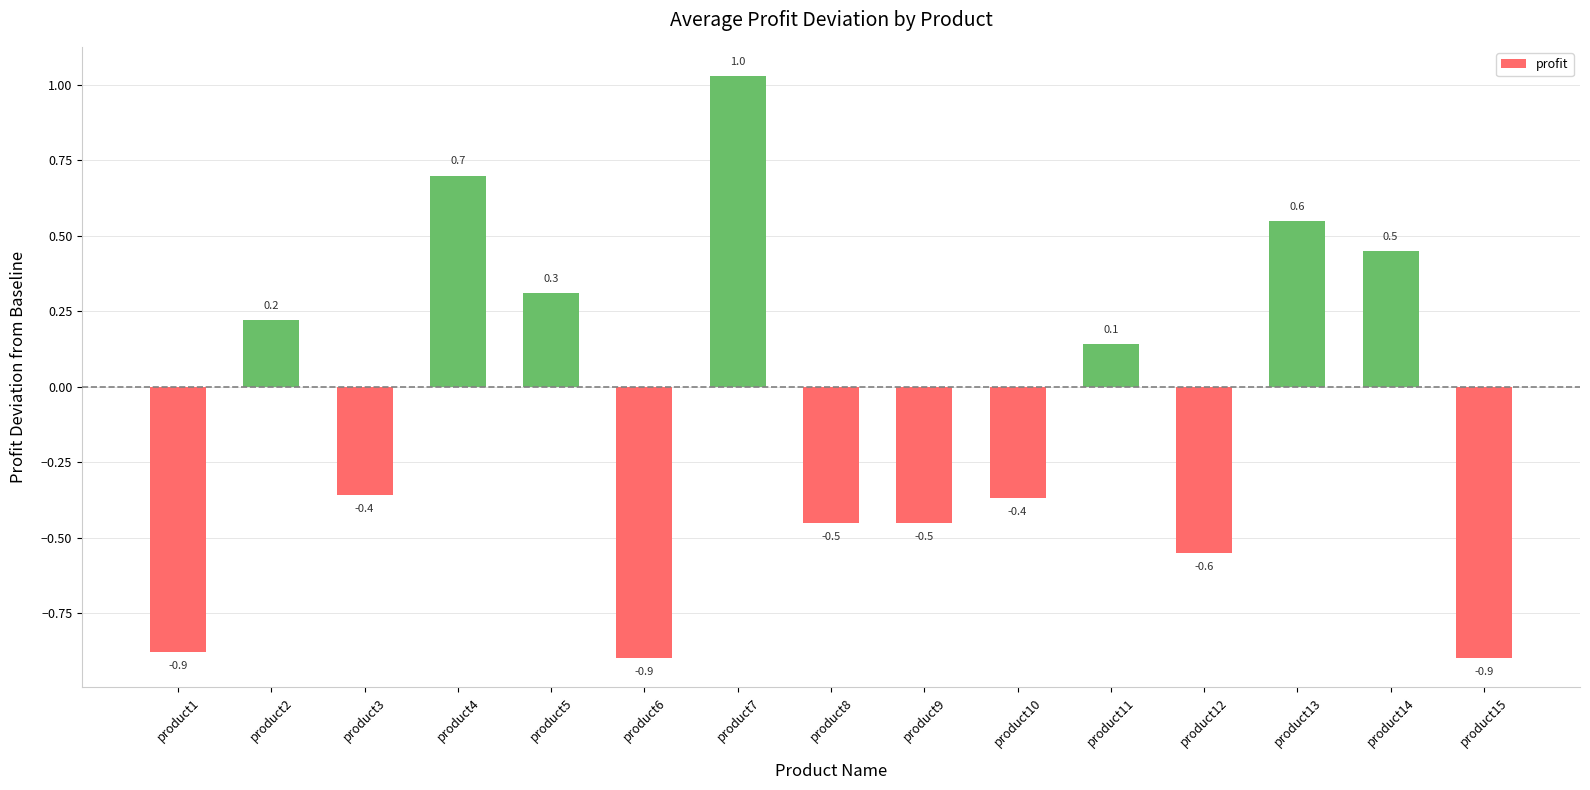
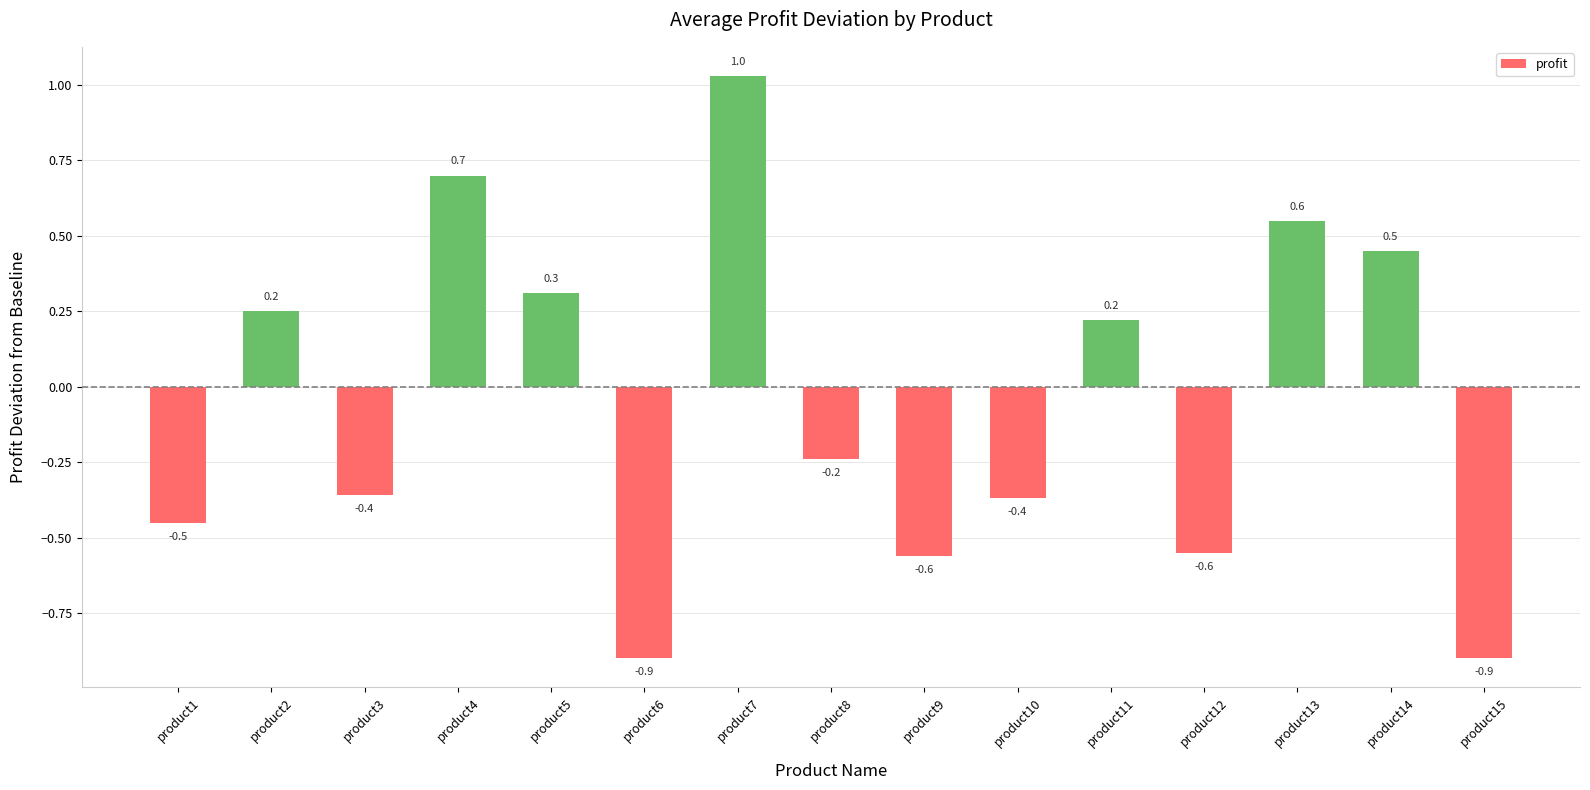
product1: -0.9 -> -0.5
product2: 0.22 -> 0.25
product8: -0.5 -> -0.2
product9: -0.5 -> -0.6
product11: 0.1 -> 0.2
